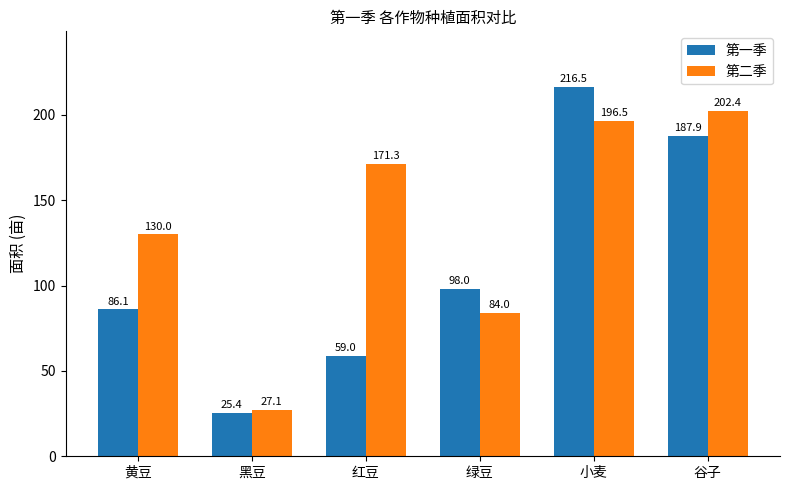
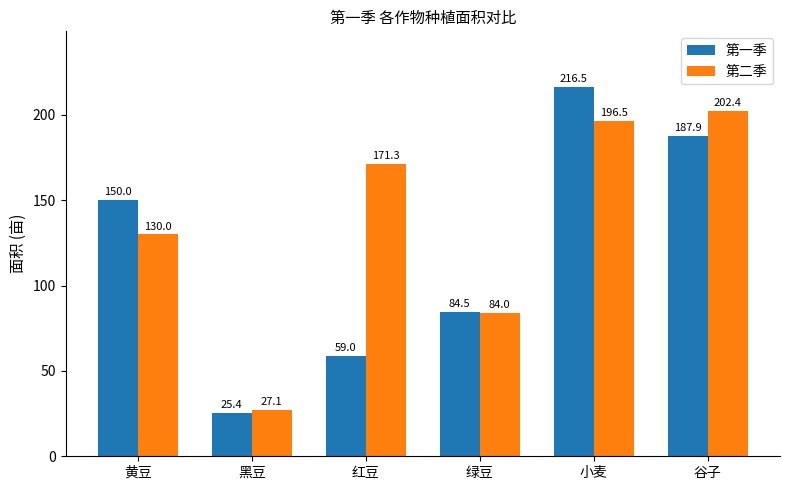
第一季, 黄豆: 86.1 -> 150.0
第一季, 绿豆: 98.0 -> 84.5
